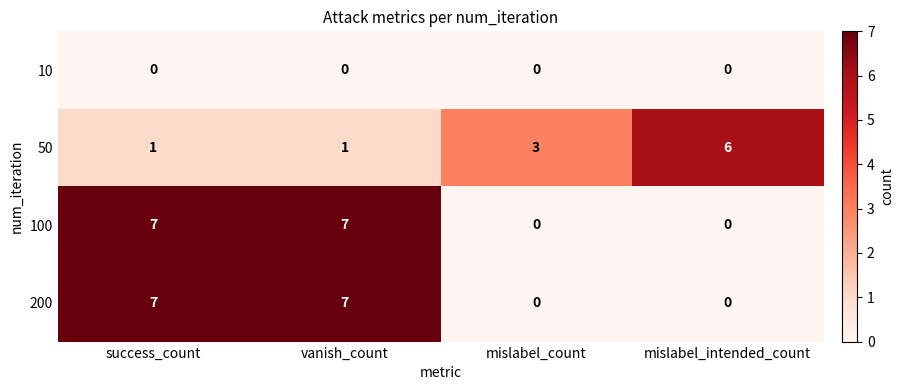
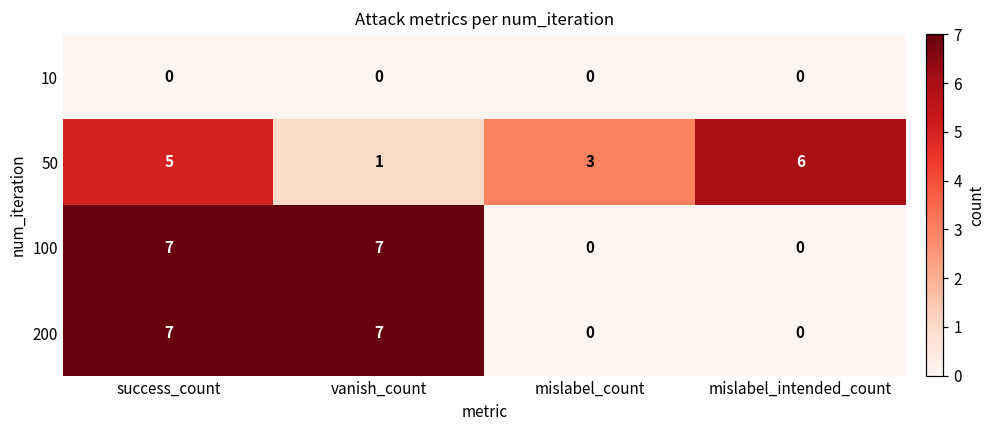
50, success_count: 1 -> 5
